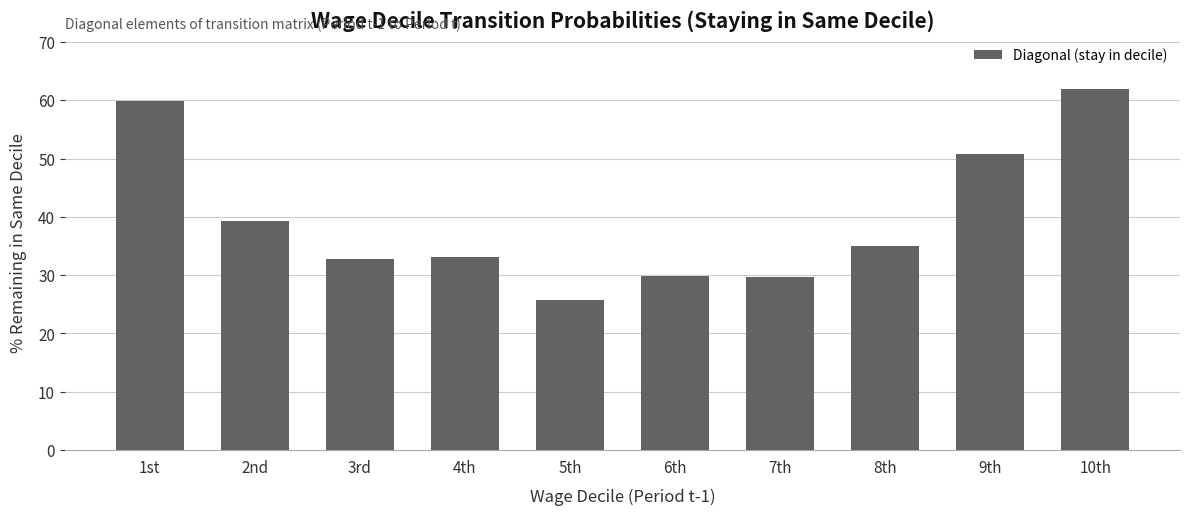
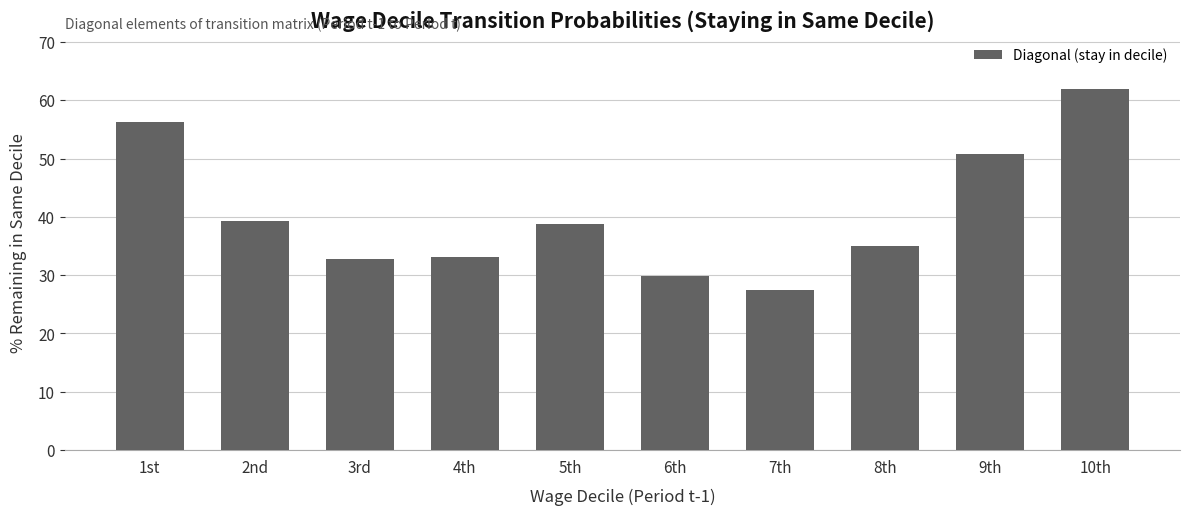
1st: 60 -> 56
5th: 26 -> 39
7th: 30 -> 28
